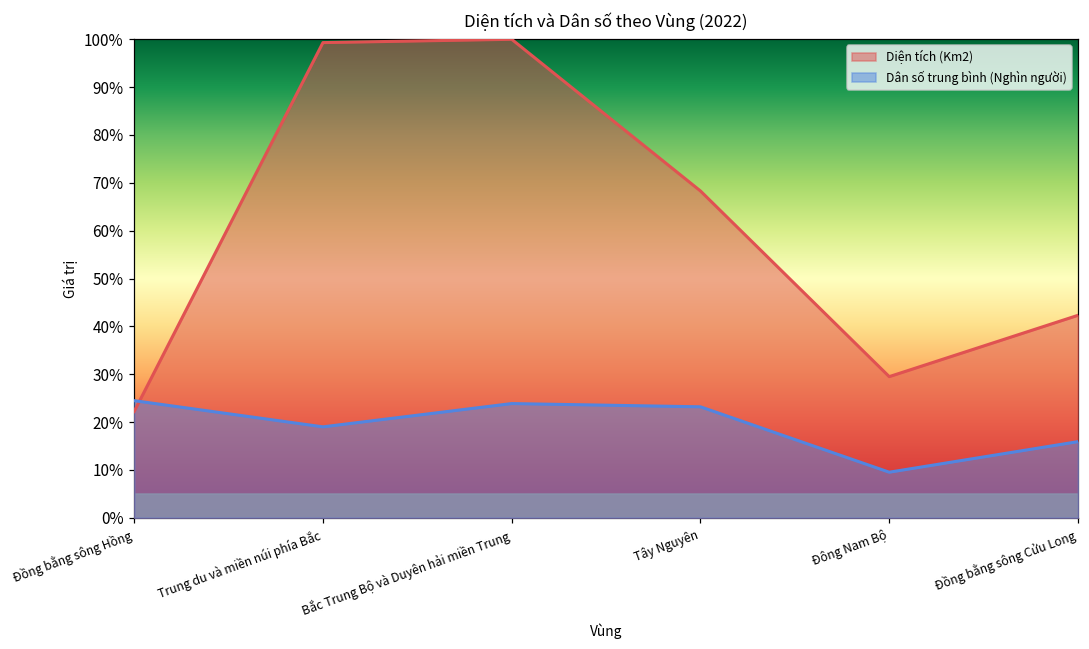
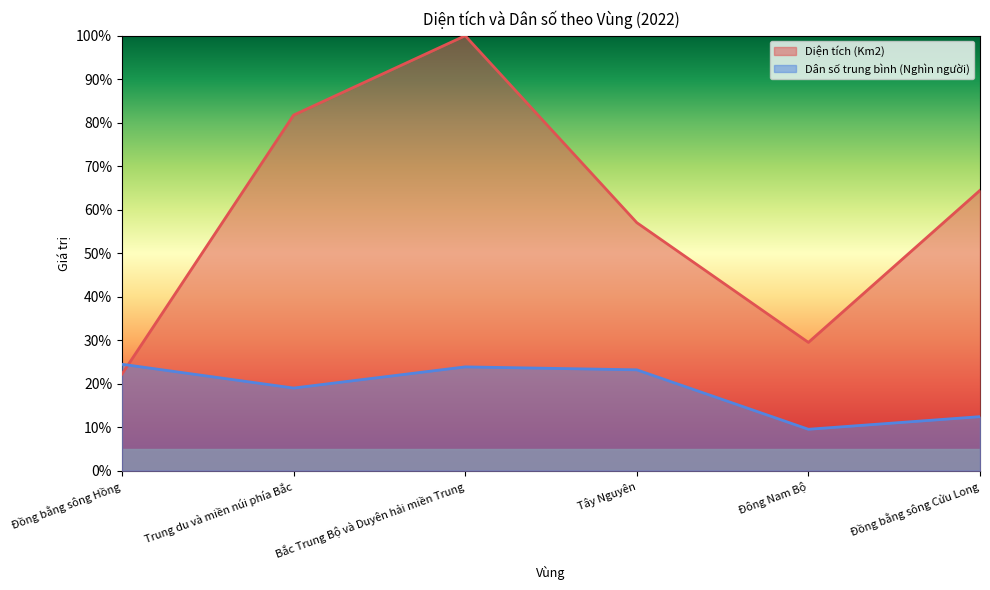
Diện tích (Km2), Trung du và miền núi phía Bắc: 99% -> 82%
Diện tích (Km2), Tây Nguyên: 68% -> 57%
Diện tích (Km2), Đồng bằng sông Cửu Long: 42% -> 64%
Dân số trung bình (Nghìn người), Đồng bằng sông Cửu Long: 16% -> 12%
